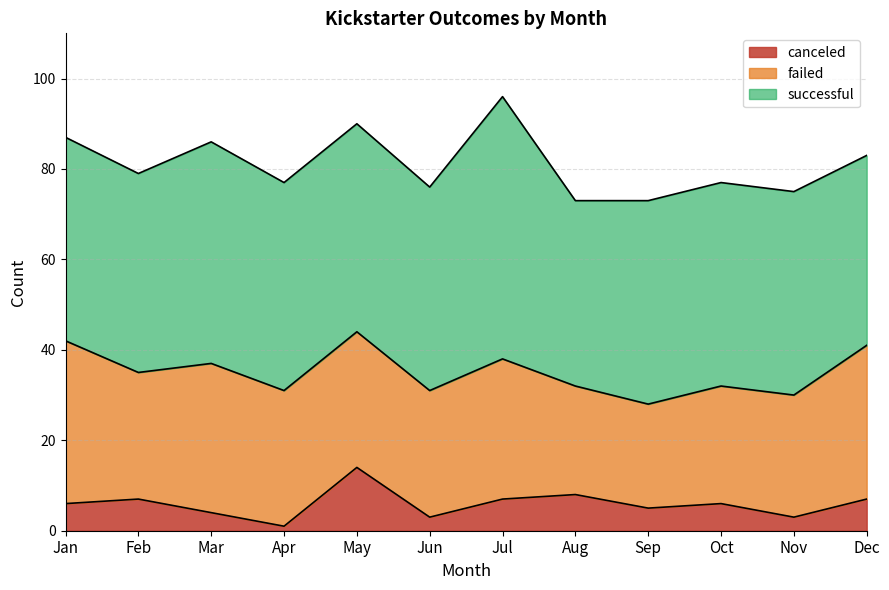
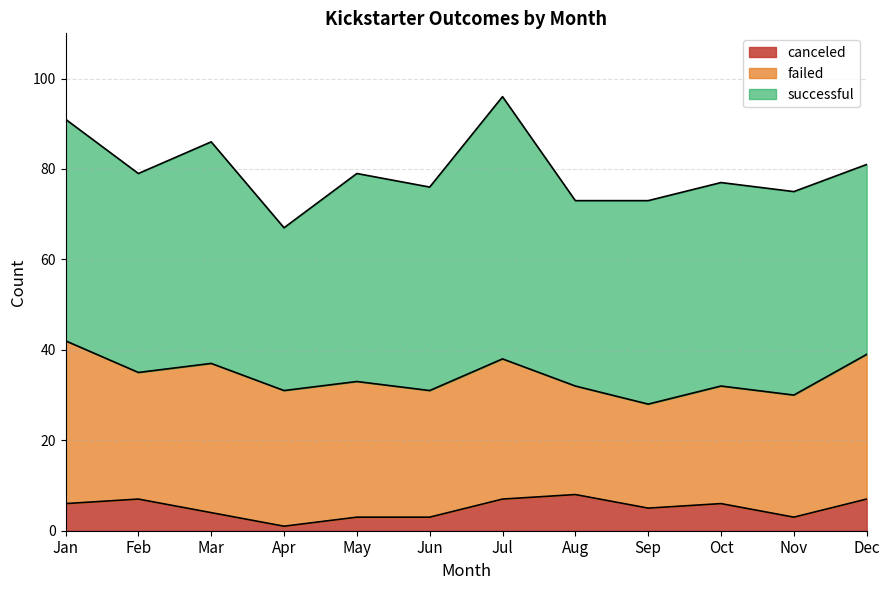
successful, Jan: 45 -> 49
successful, Apr: 46 -> 36
canceled, May: 14 -> 3
failed, Dec: 34 -> 32
